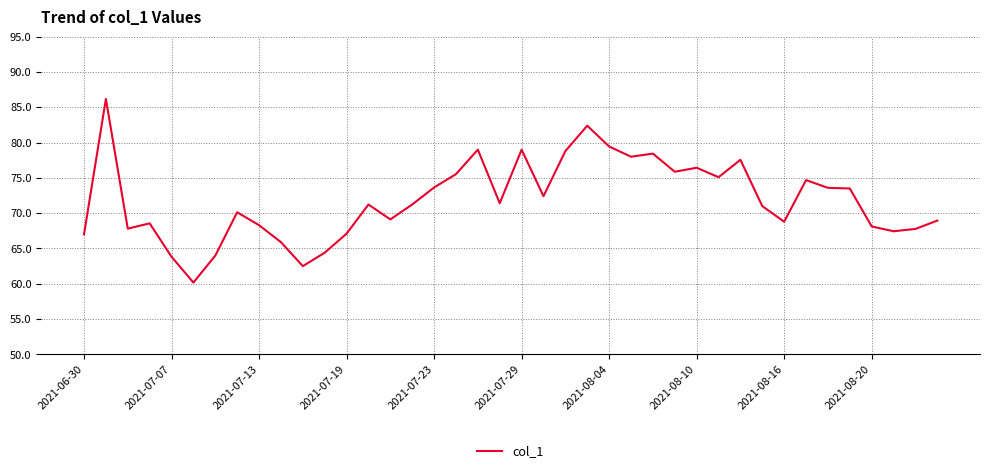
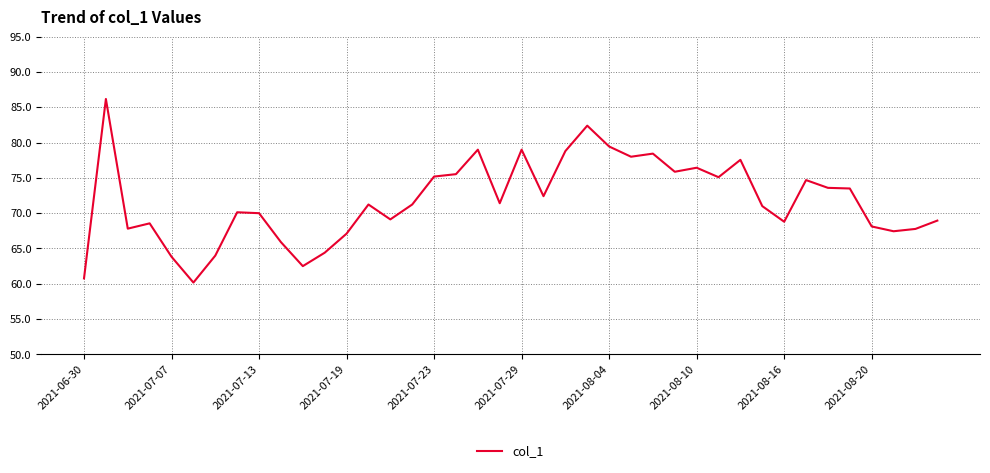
2021-06-30: 67 -> 61
2021-07-13: 68 -> 70
2021-07-23: 74 -> 75
